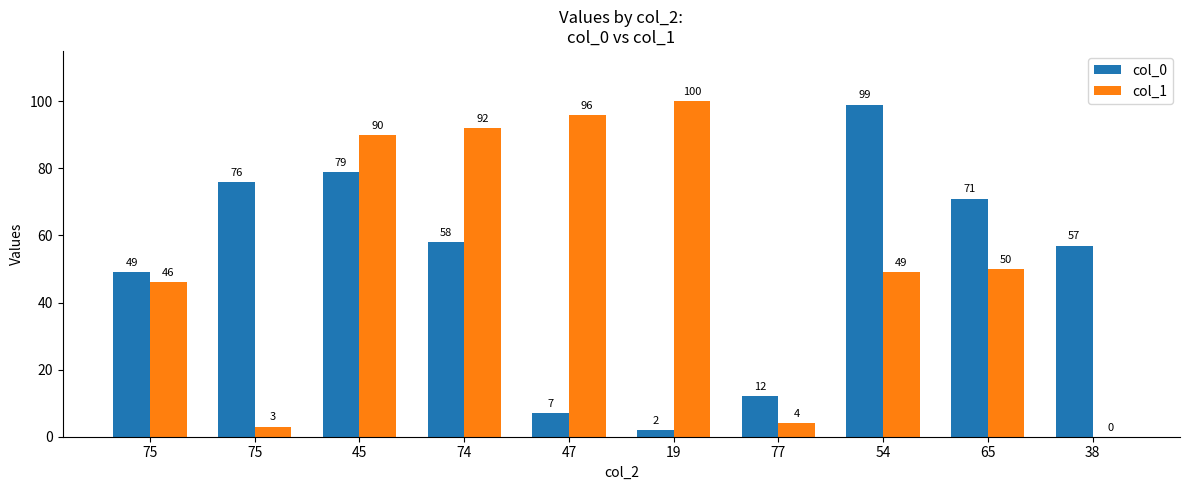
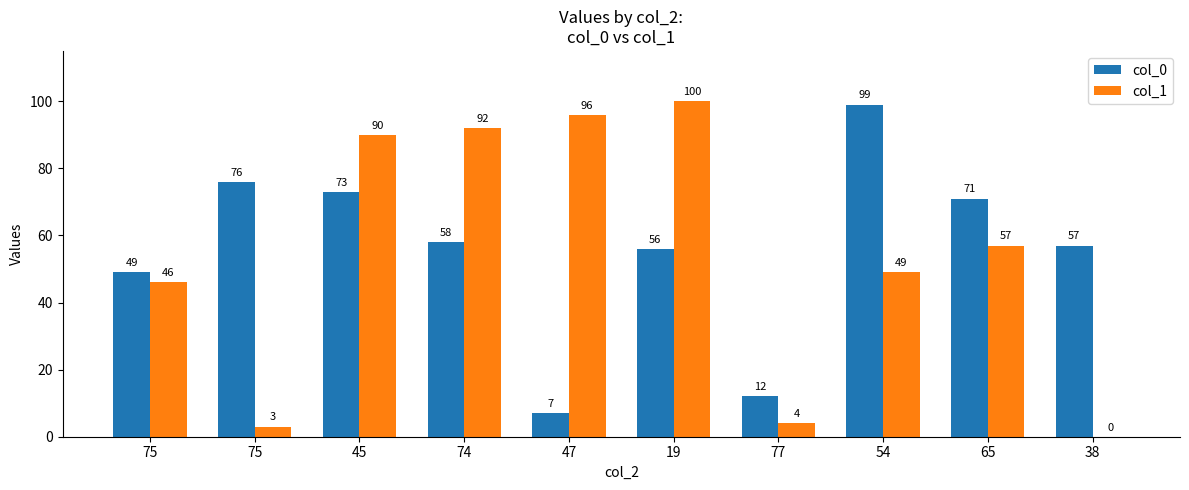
col_0, 45: 79 -> 73
col_0, 19: 2 -> 56
col_1, 65: 50 -> 57
